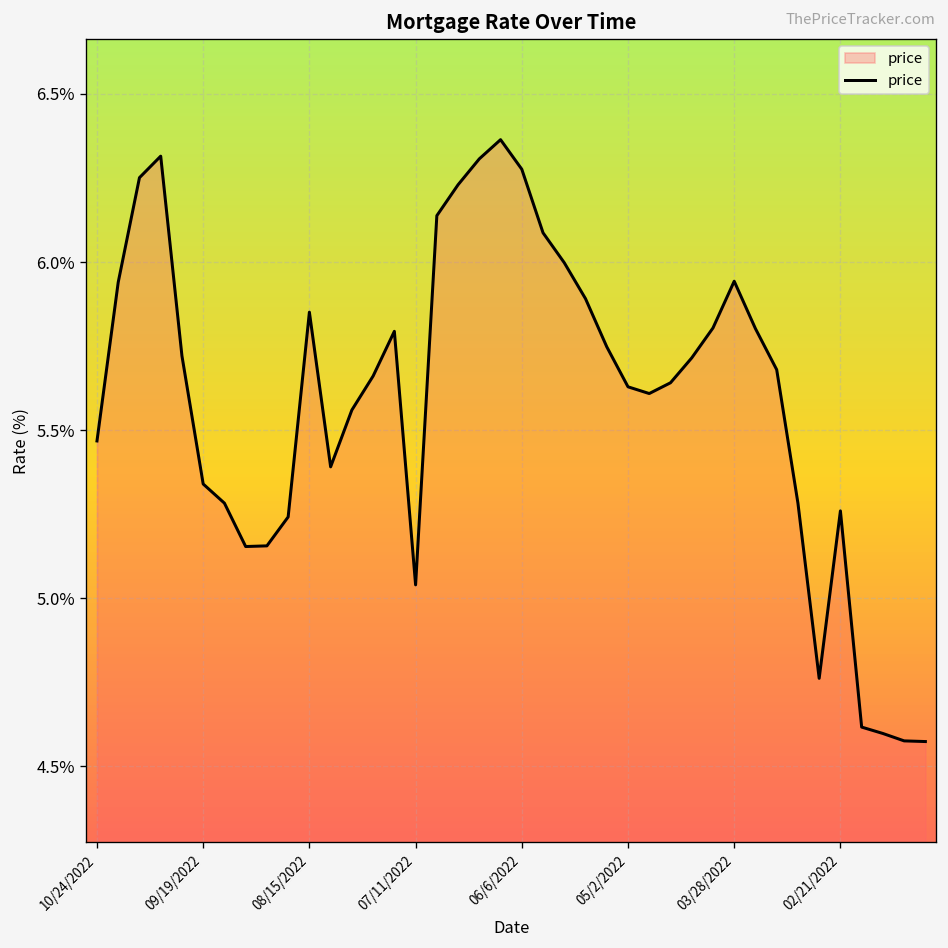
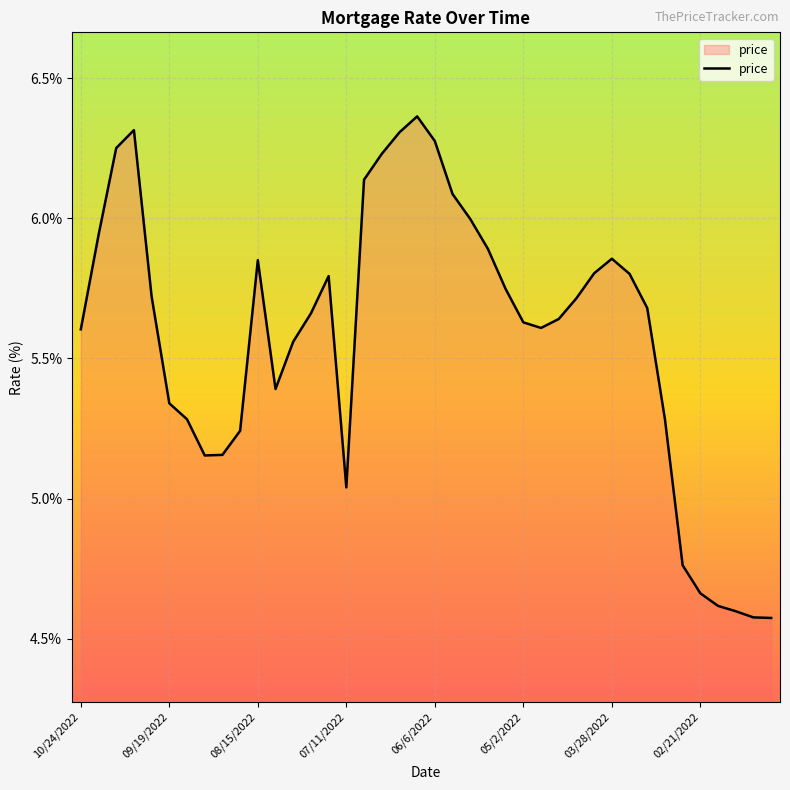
10/24/2022: 5.47% -> 5.60%
03/28/2022: 5.94% -> 5.86%
02/21/2022: 5.26% -> 4.66%
